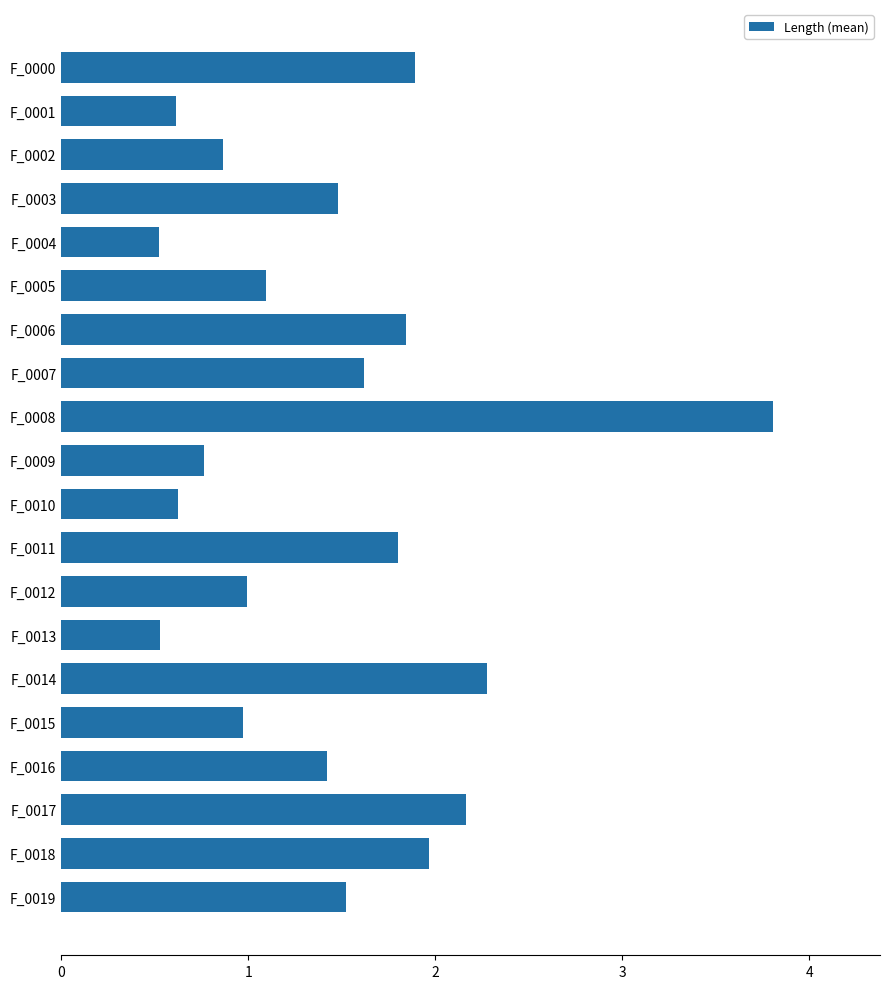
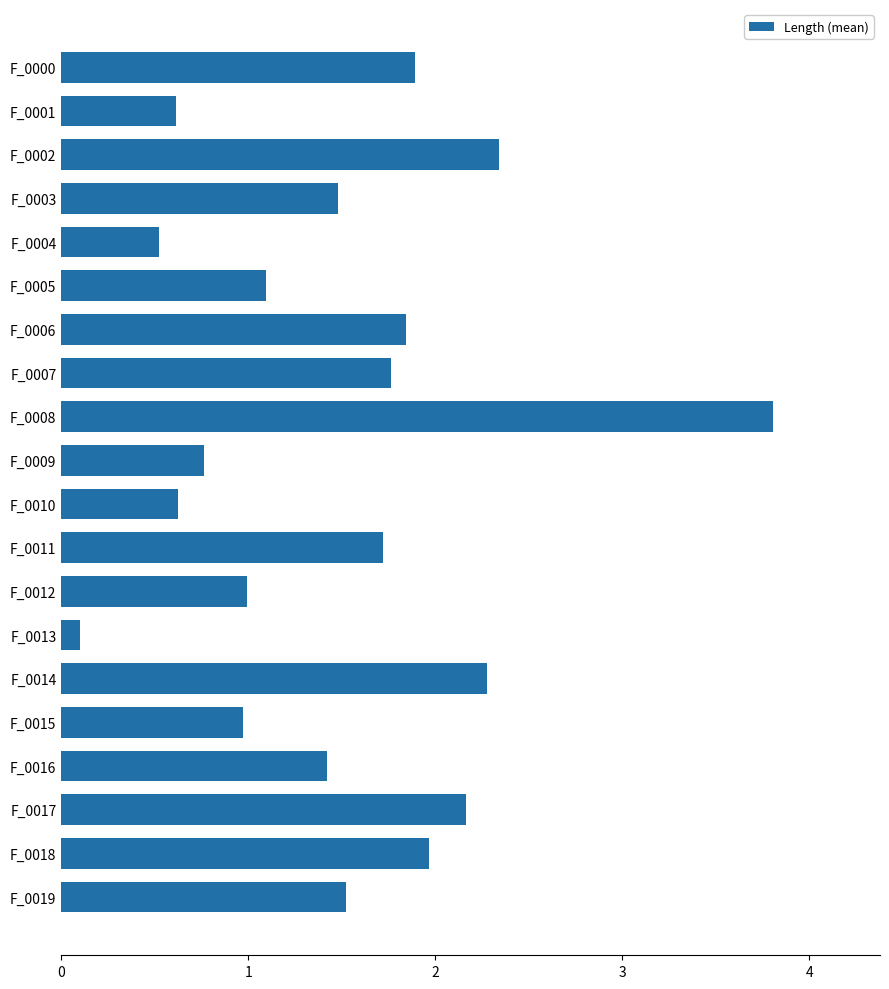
F_0002: 0.86 -> 2.34
F_0007: 1.62 -> 1.76
F_0011: 1.80 -> 1.72
F_0013: 0.53 -> 0.10
